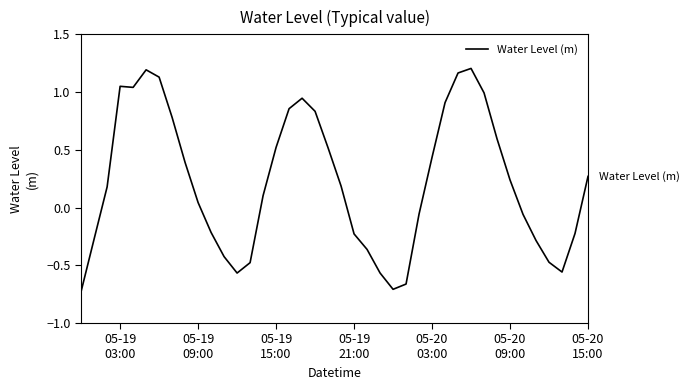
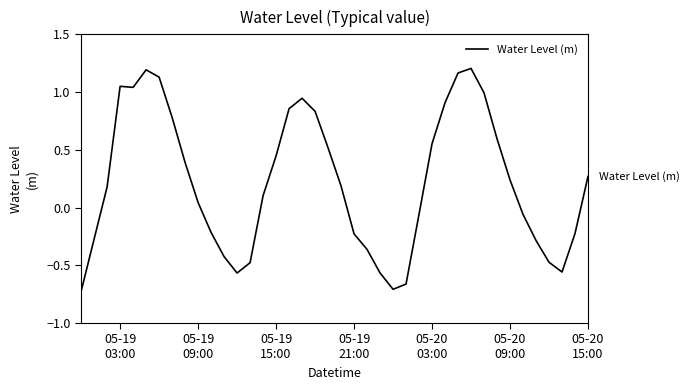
05-19 15:00: 0.52 -> 0.45
05-20 03:00: 0.44 -> 0.55
